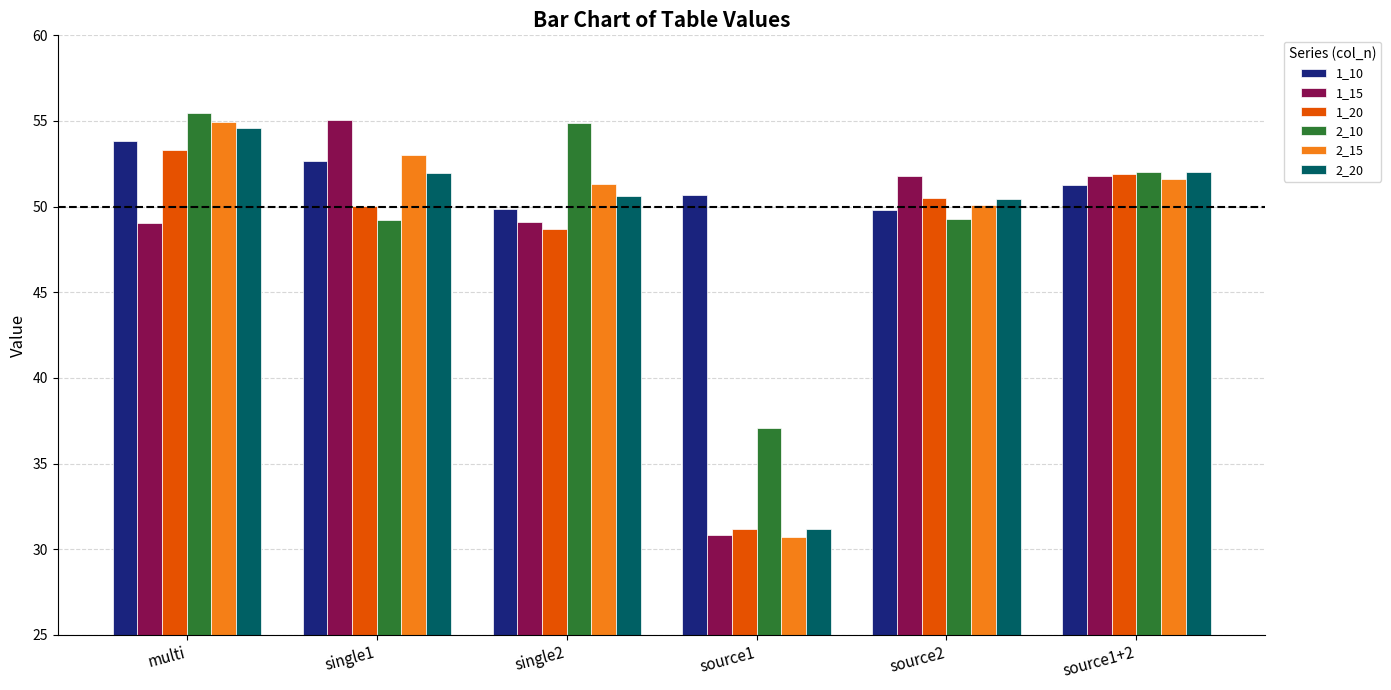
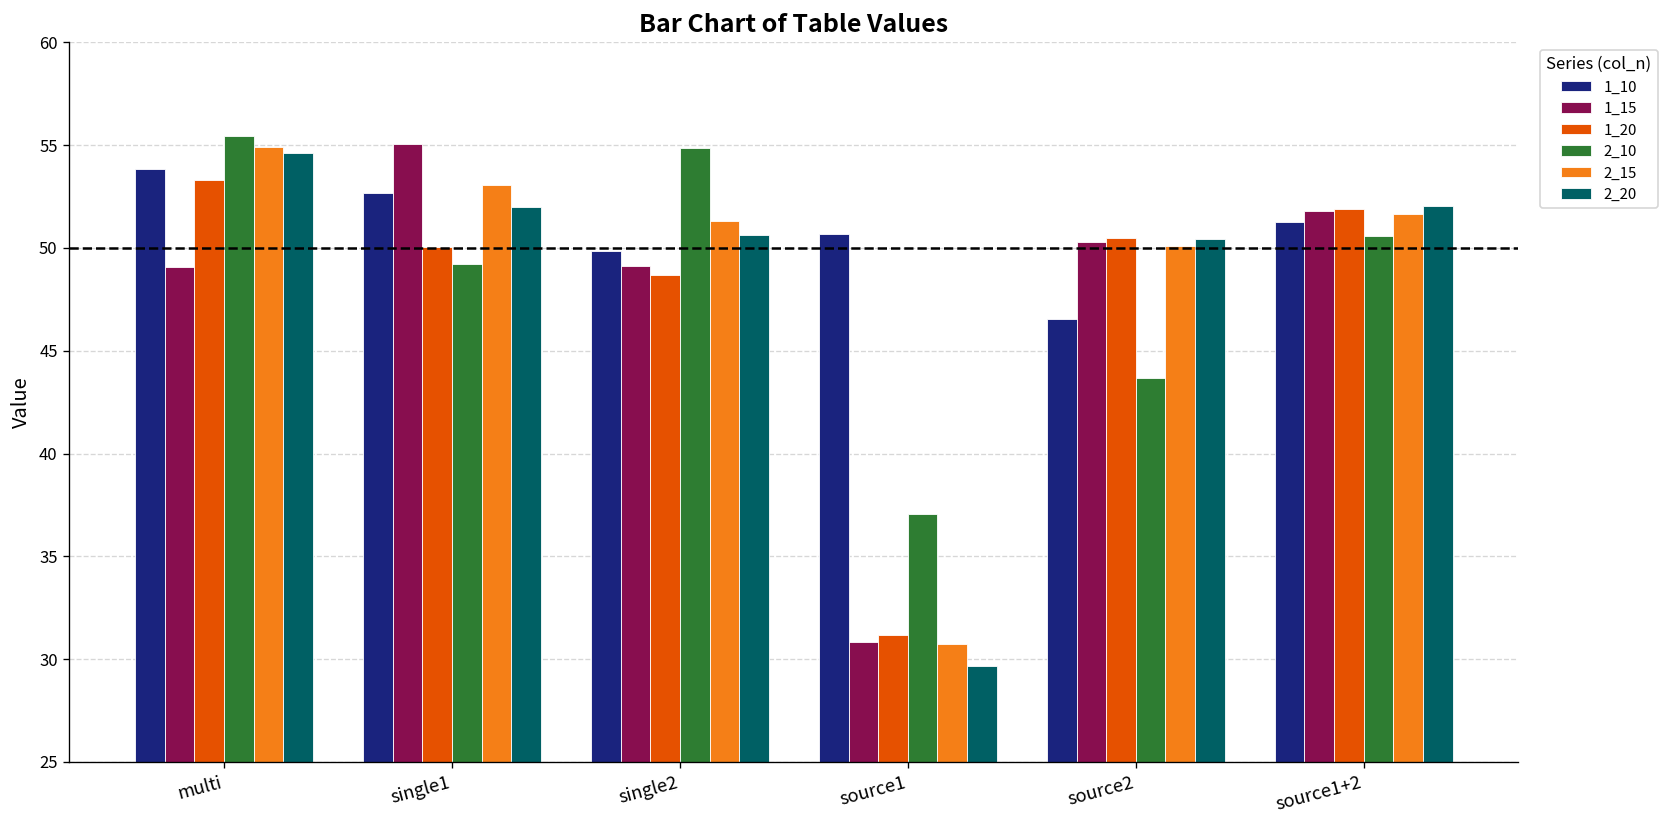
2_20, source1: 31.2 -> 29.7
1_10, source2: 49.8 -> 46.5
1_15, source2: 51.8 -> 50.3
2_10, source2: 49.3 -> 43.7
2_10, source1+2: 52.0 -> 50.6
